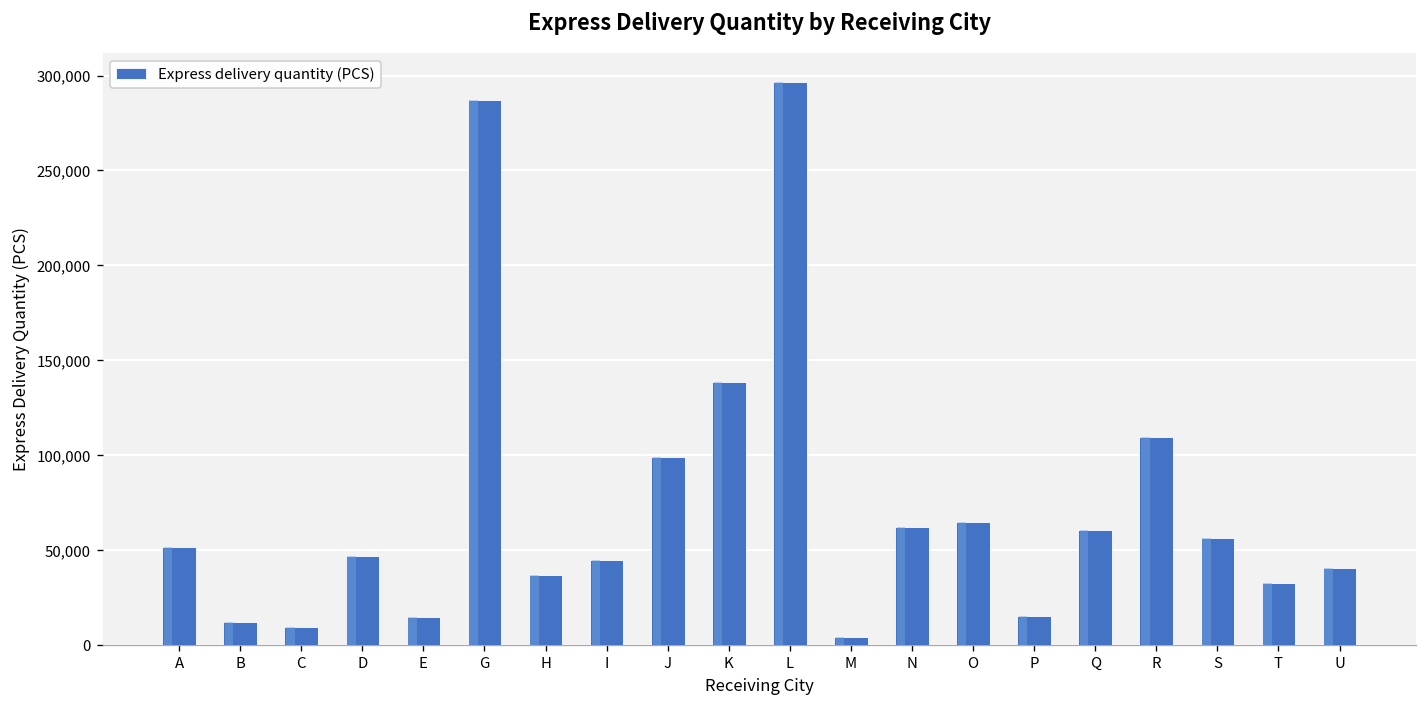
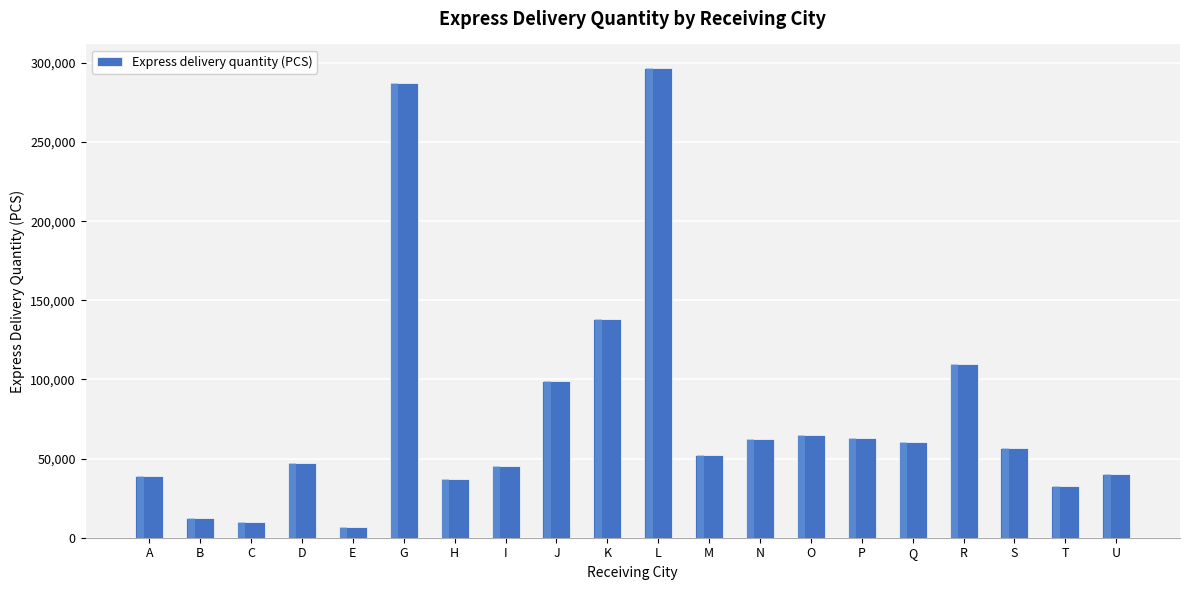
A: 52,000 -> 39,000
E: 15,000 -> 7,000
M: 4,000 -> 52,000
P: 15,000 -> 63,000
